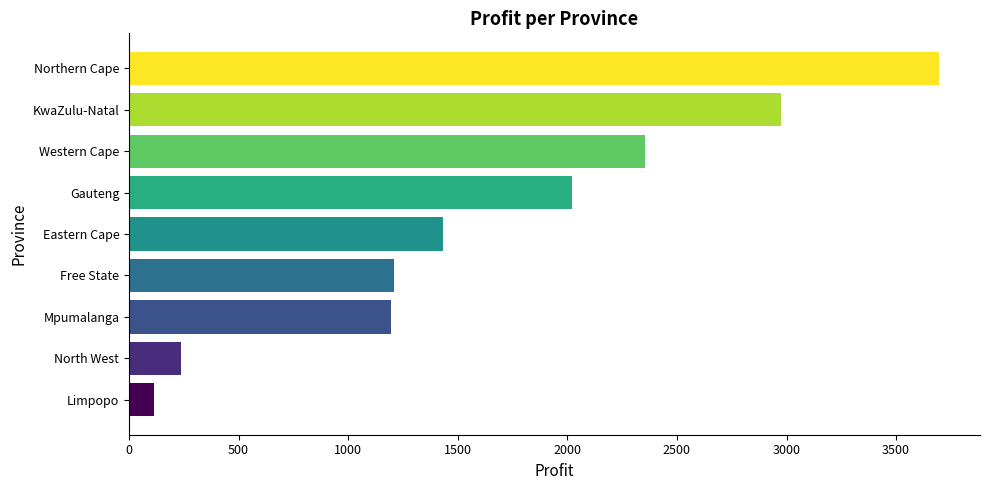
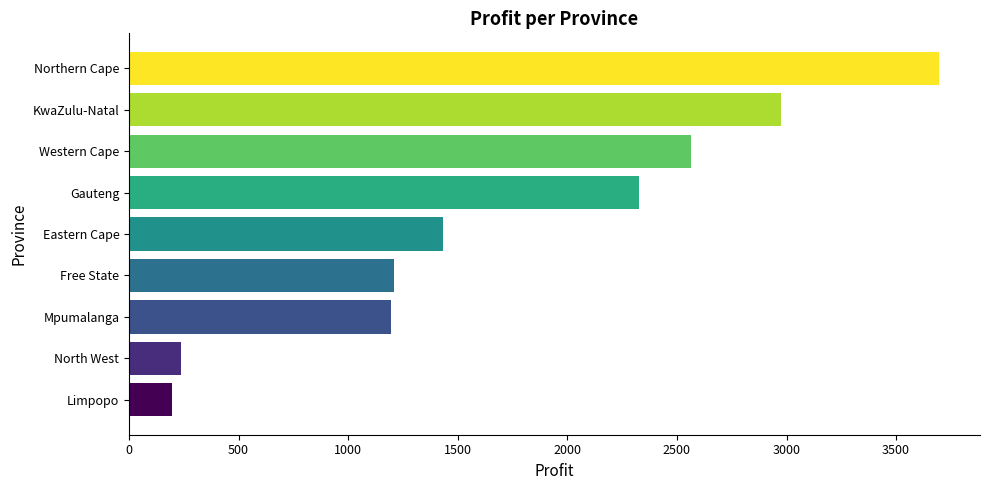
Western Cape: 2360 -> 2560
Gauteng: 2020 -> 2320
Limpopo: 110 -> 200
